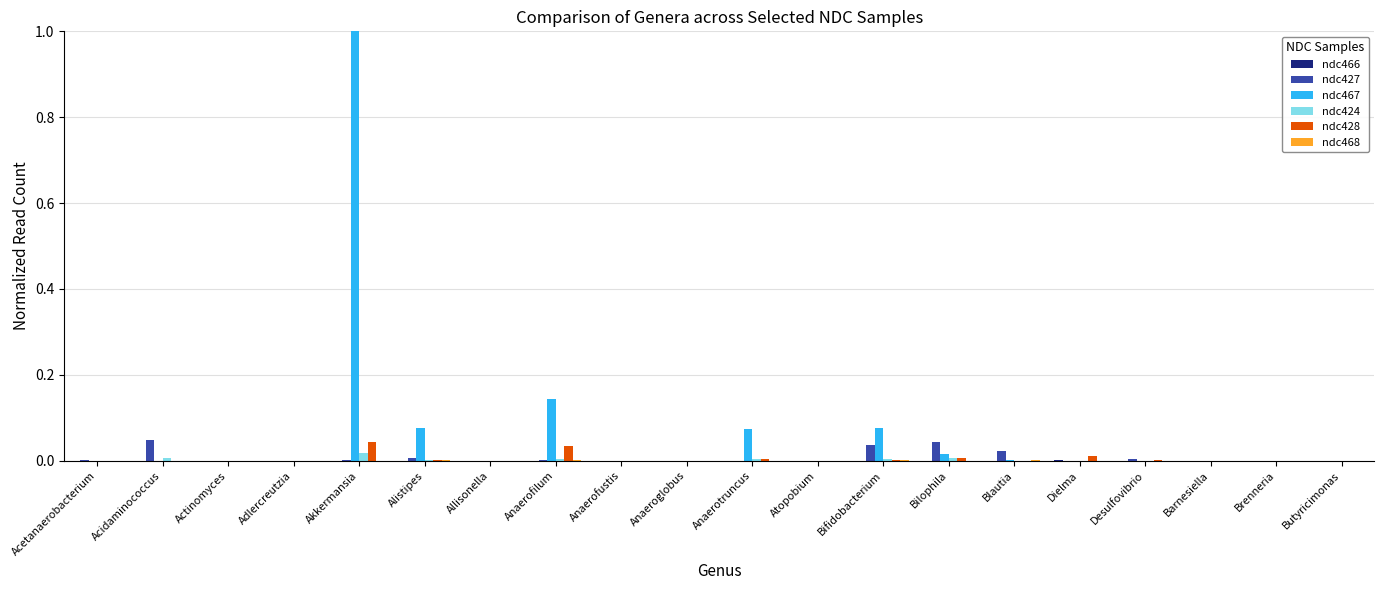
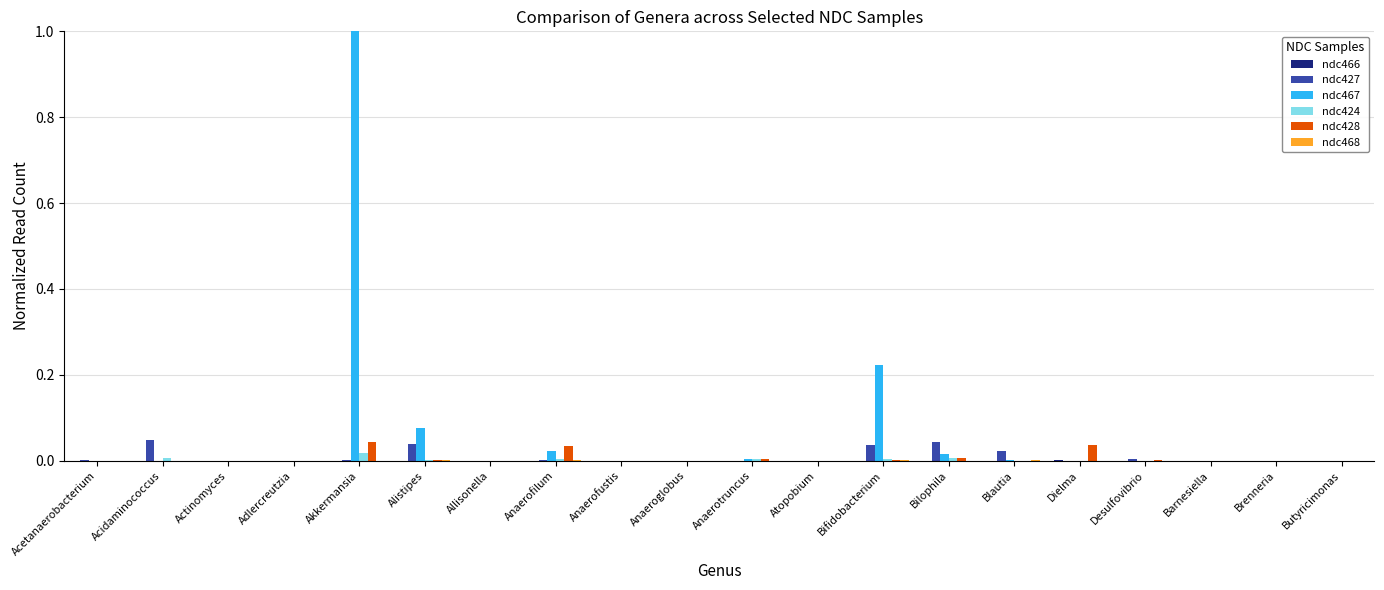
ndc427, Alistipes: 0.01 -> 0.04
ndc467, Anaerofilum: 0.14 -> 0.02
ndc467, Anaerotruncus: 0.07 -> 0.00
ndc467, Bifidobacterium: 0.08 -> 0.22
ndc428, Dielma: 0.01 -> 0.04
